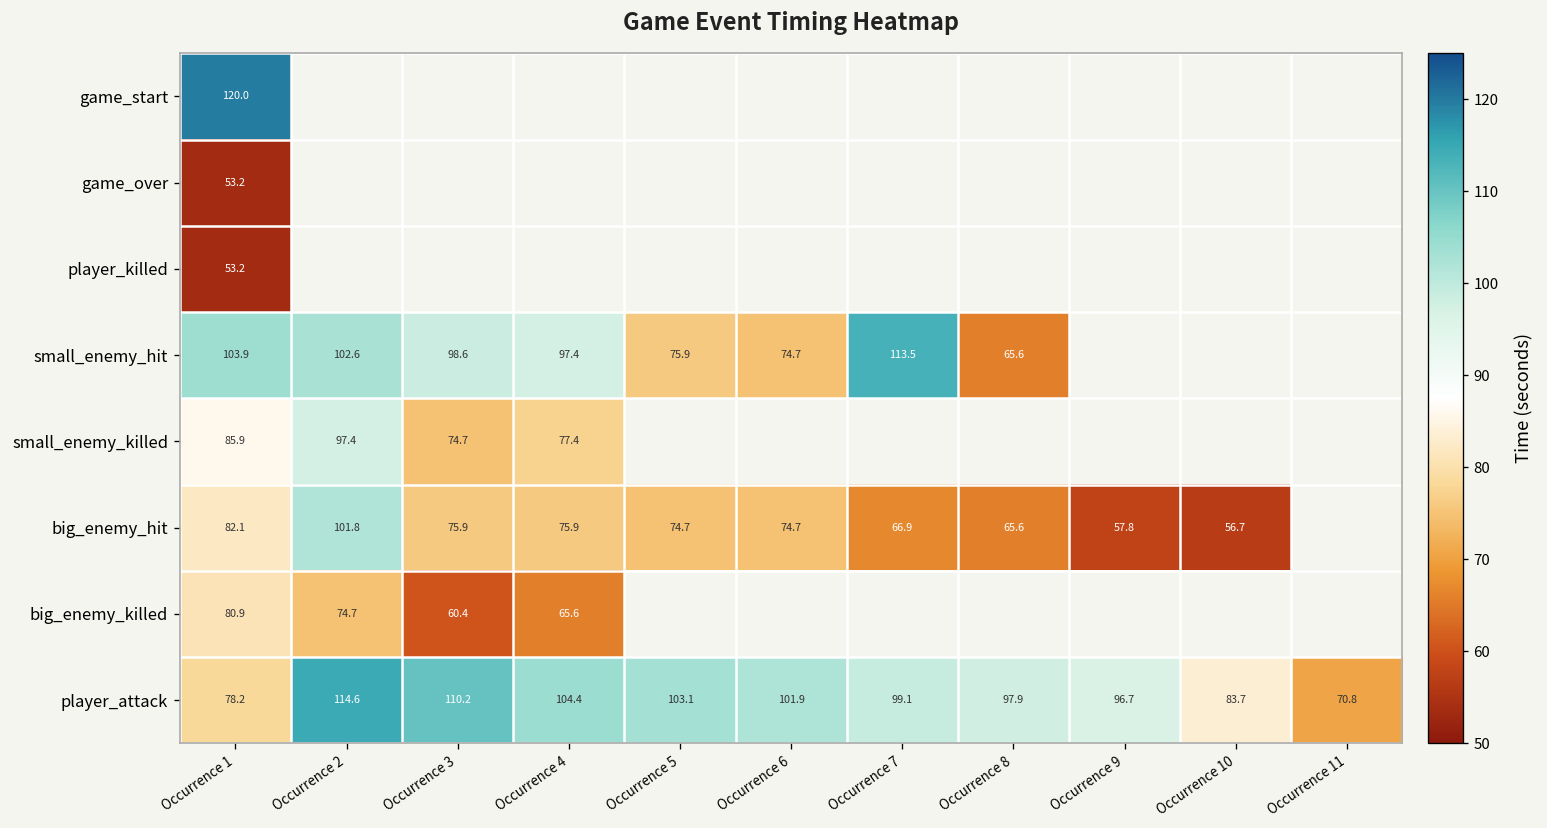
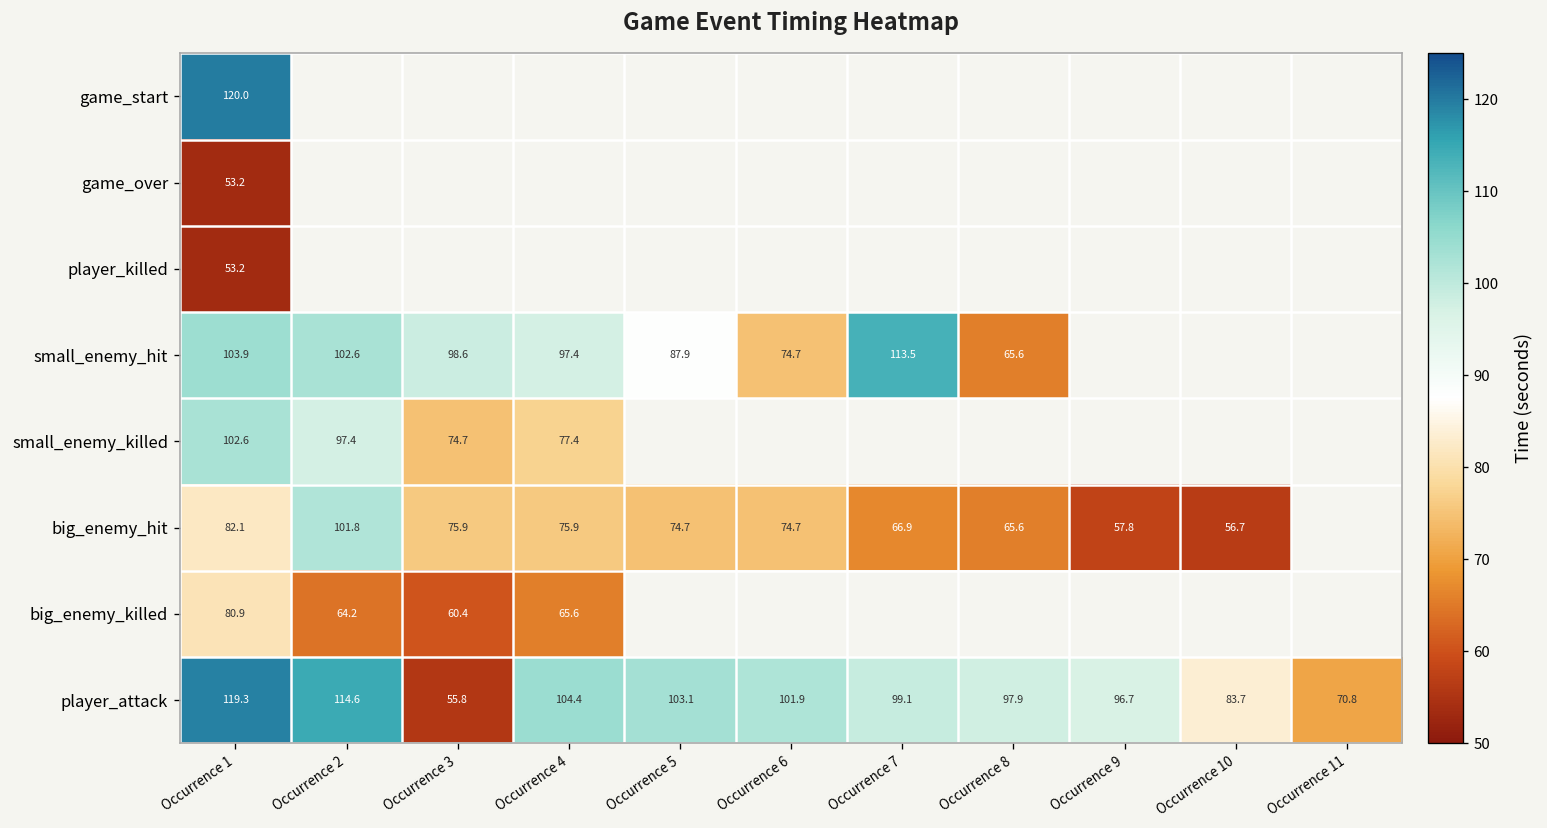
small_enemy_hit, Occurrence 5: 75.9 -> 87.9
small_enemy_killed, Occurrence 1: 85.9 -> 102.6
big_enemy_killed, Occurrence 2: 74.7 -> 64.2
player_attack, Occurrence 1: 78.2 -> 119.3
player_attack, Occurrence 3: 110.2 -> 55.8
